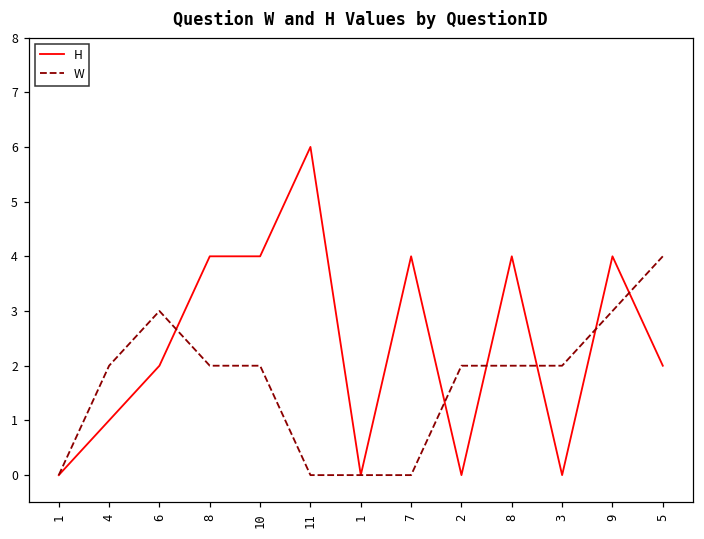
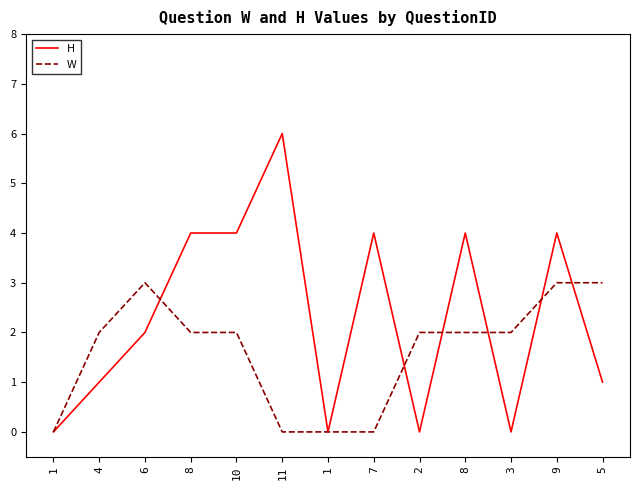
H, 5: 2 -> 1
W, 5: 4 -> 3
